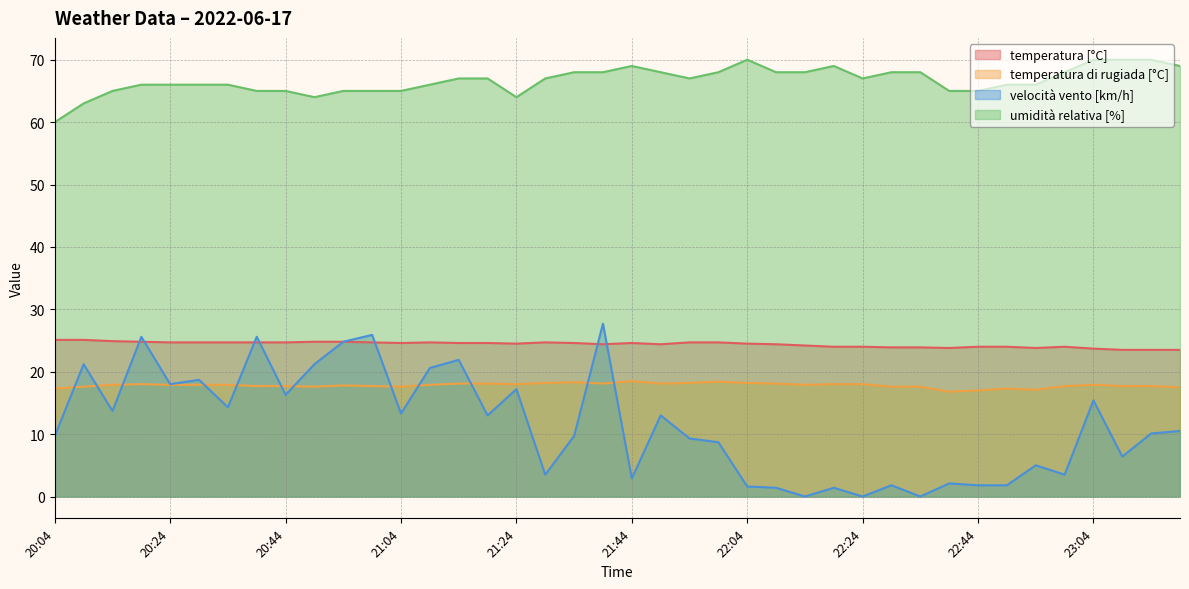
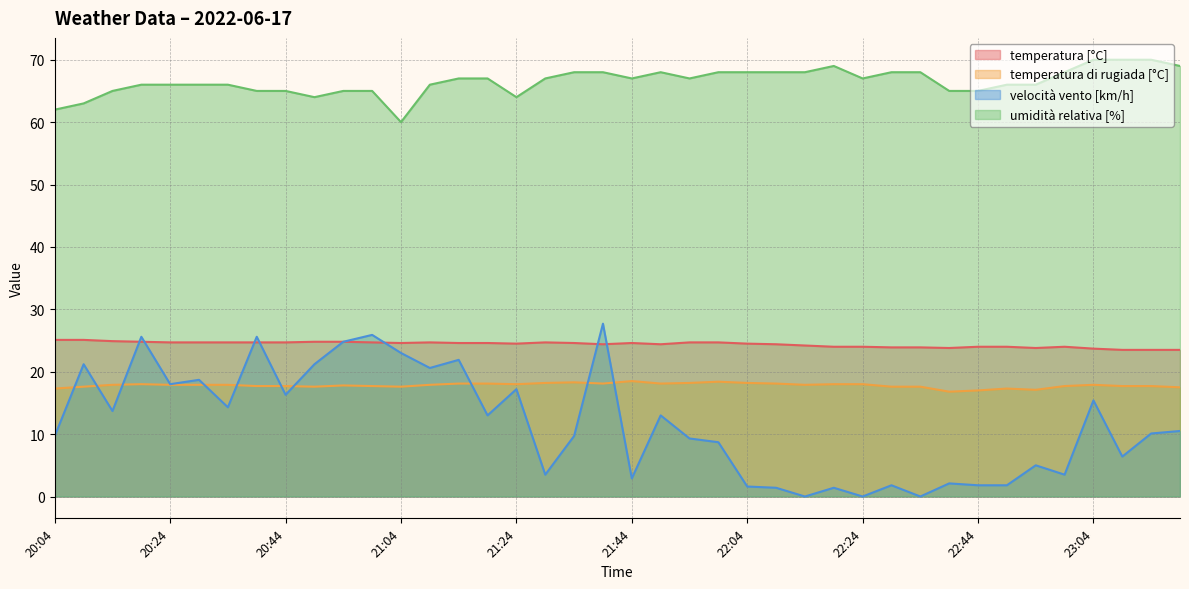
umidità relativa [%], 20:04: 60 -> 62
velocità vento [km/h], 21:04: 13 -> 23
umidità relativa [%], 21:04: 65 -> 60
umidità relativa [%], 21:44: 69 -> 67
umidità relativa [%], 22:04: 70 -> 68
